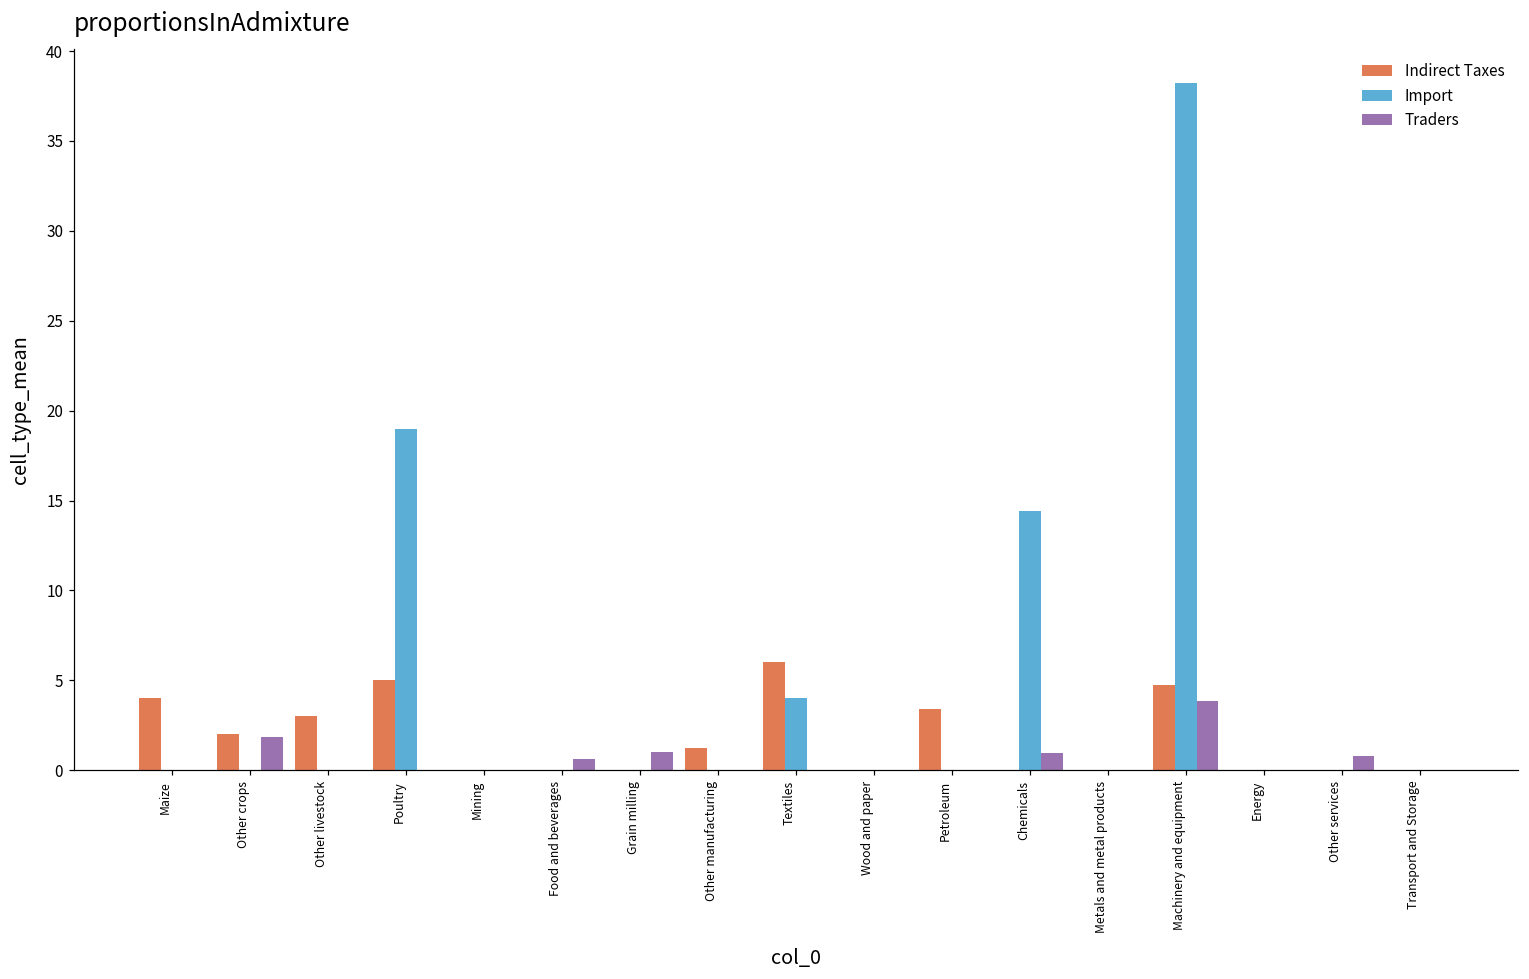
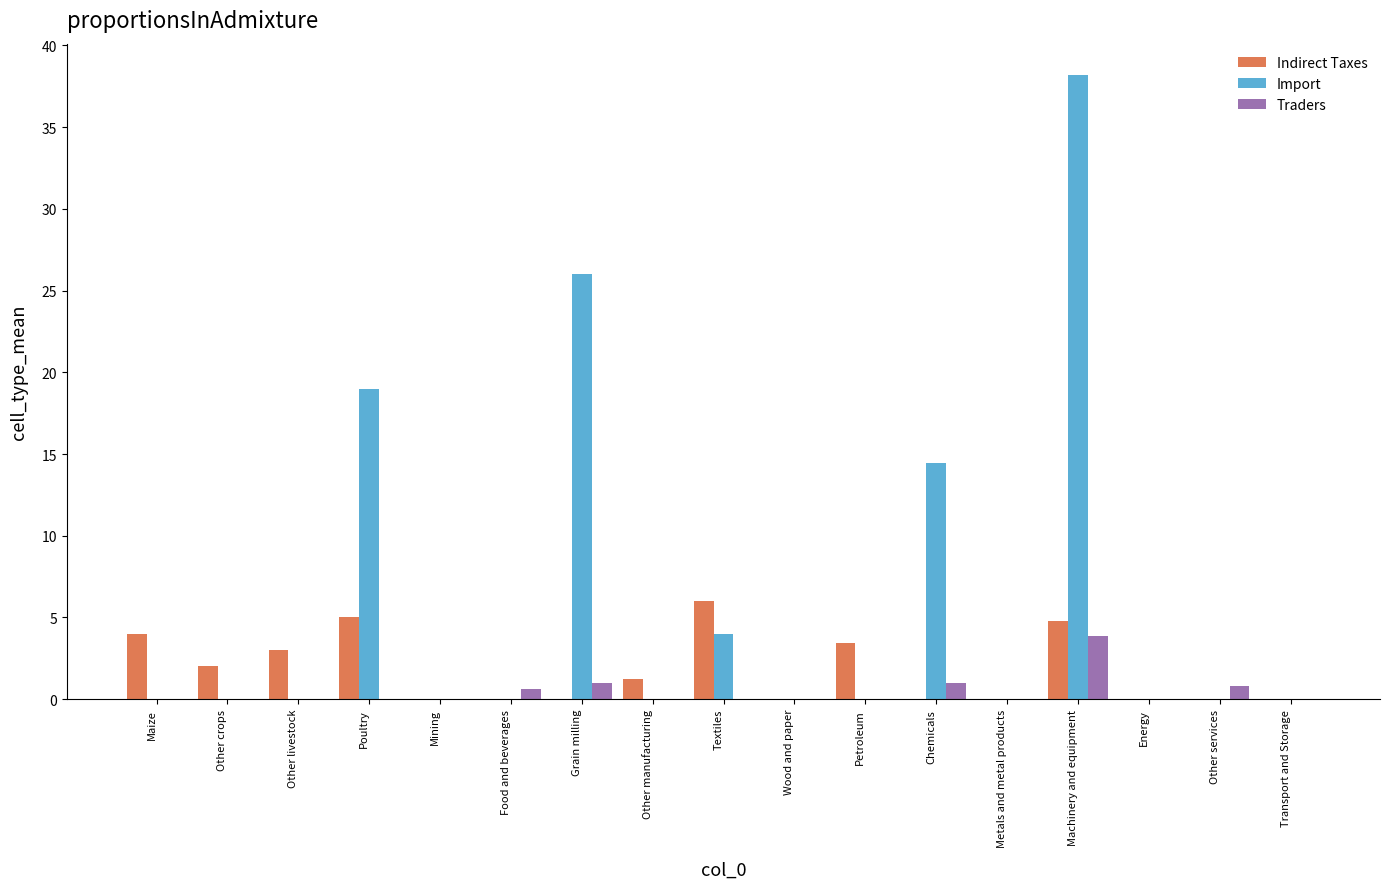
Traders, Other crops: 1.8 -> 0.0
Import, Grain milling: 0 -> 26
